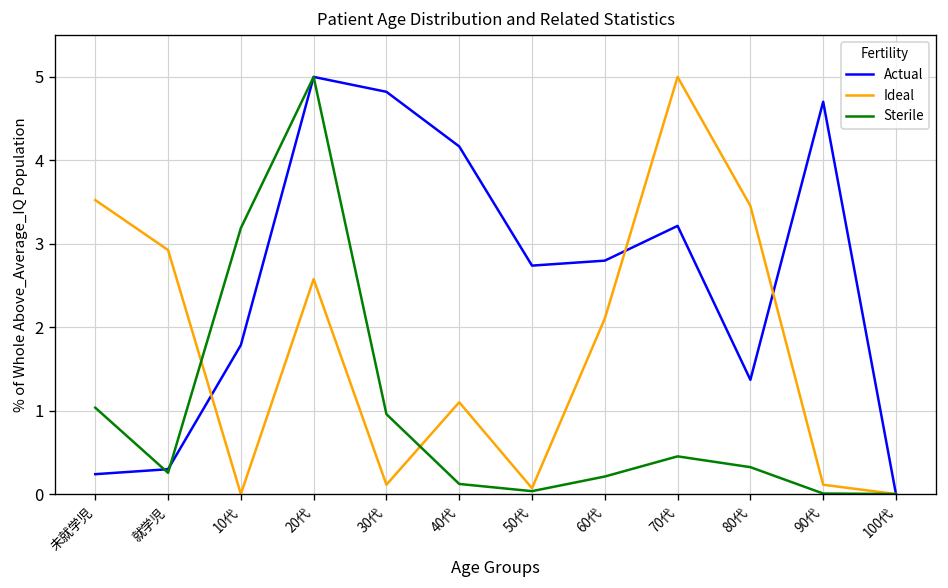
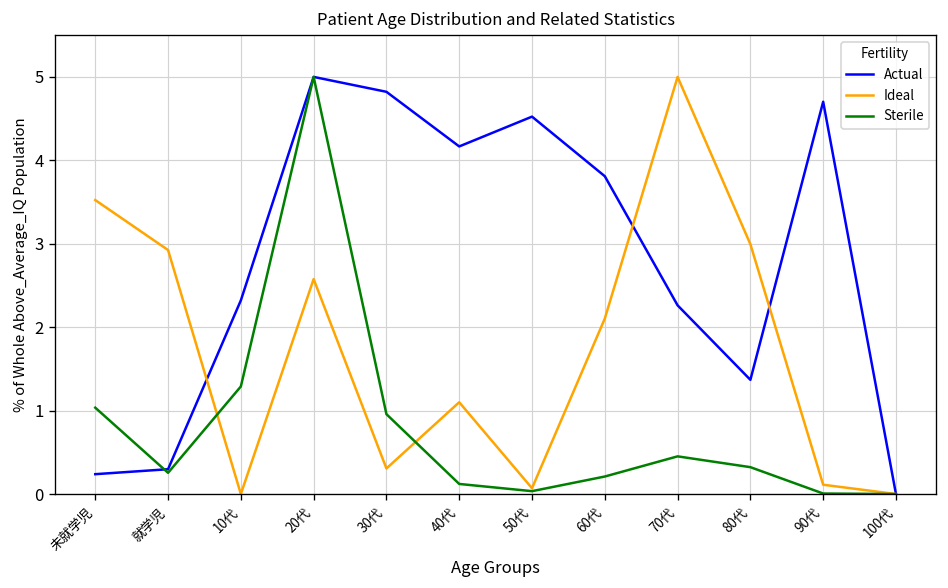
Actual, 10代: 1.8 -> 2.3
Sterile, 10代: 3.2 -> 1.3
Ideal, 30代: 0.1 -> 0.3
Actual, 50代: 2.7 -> 4.5
Actual, 60代: 2.8 -> 3.8
Actual, 70代: 3.2 -> 2.3
Ideal, 80代: 3.5 -> 3.0
